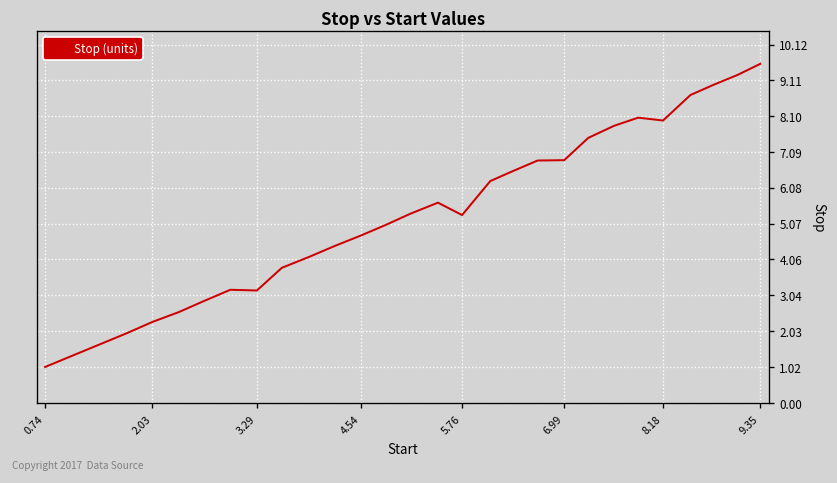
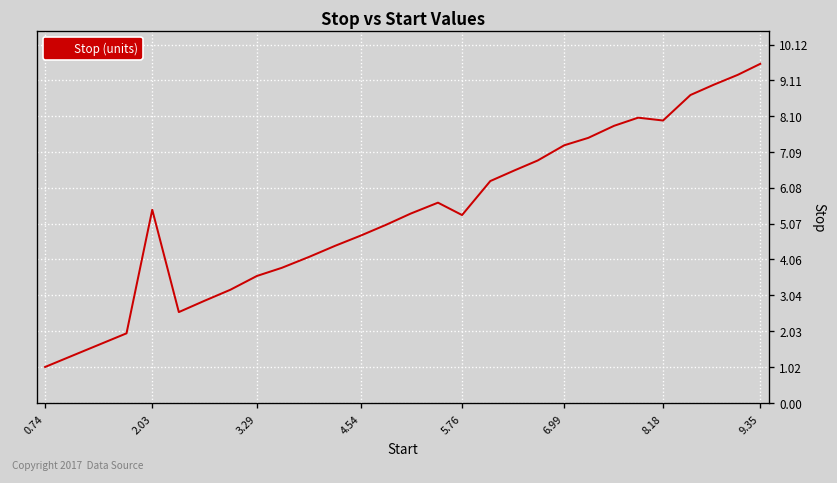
2.03: 2.3 -> 5.5
3.29: 3.2 -> 3.6
6.99: 6.9 -> 7.3
